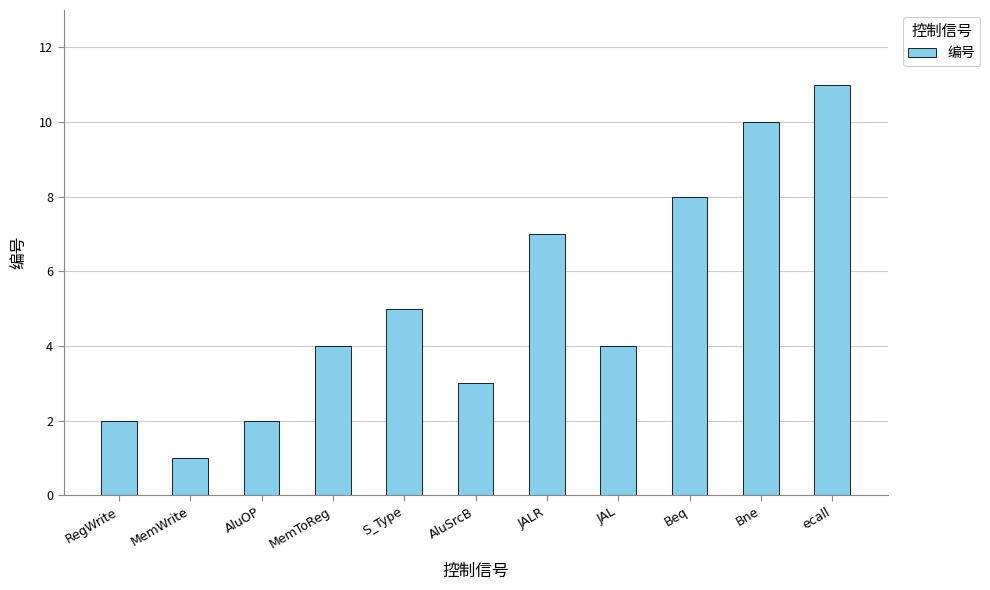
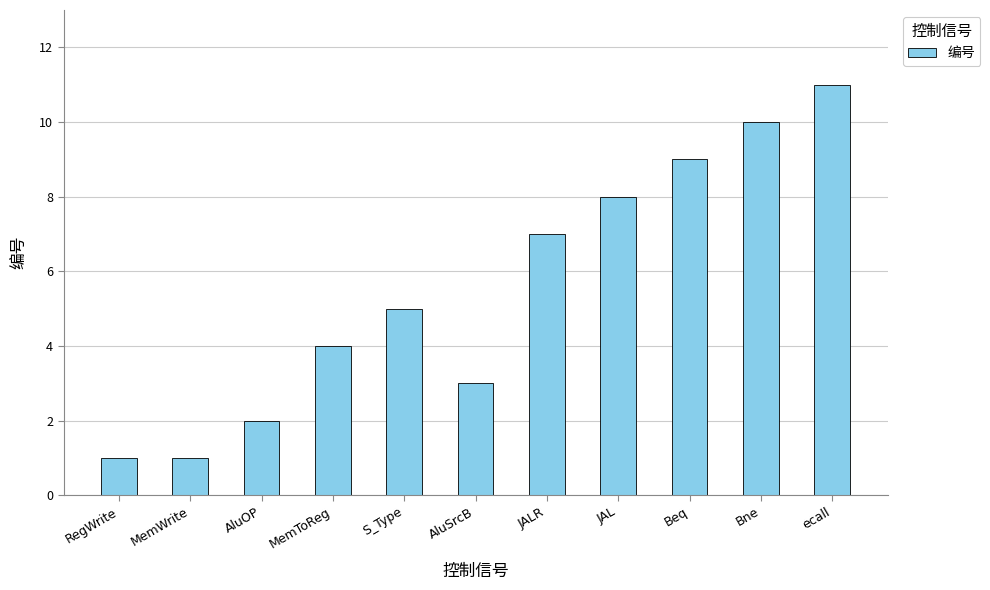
RegWrite: 2 -> 1
JAL: 4 -> 8
Beq: 8 -> 9
